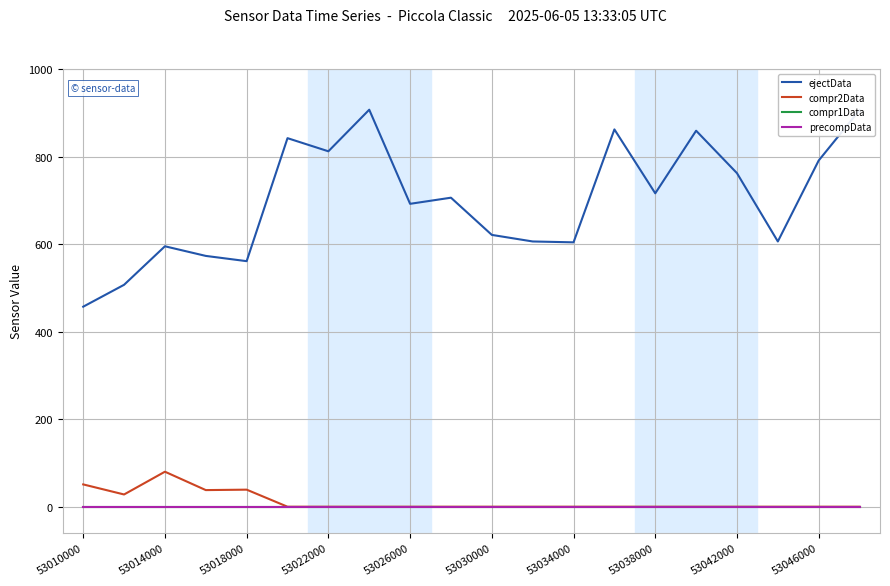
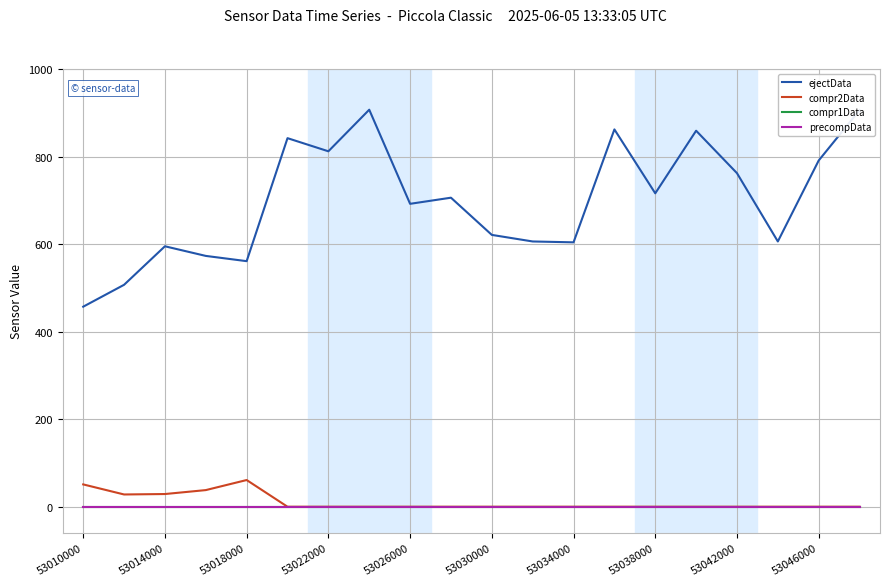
compr2Data, 53014000: 80 -> 30
compr2Data, 53018000: 40 -> 60
